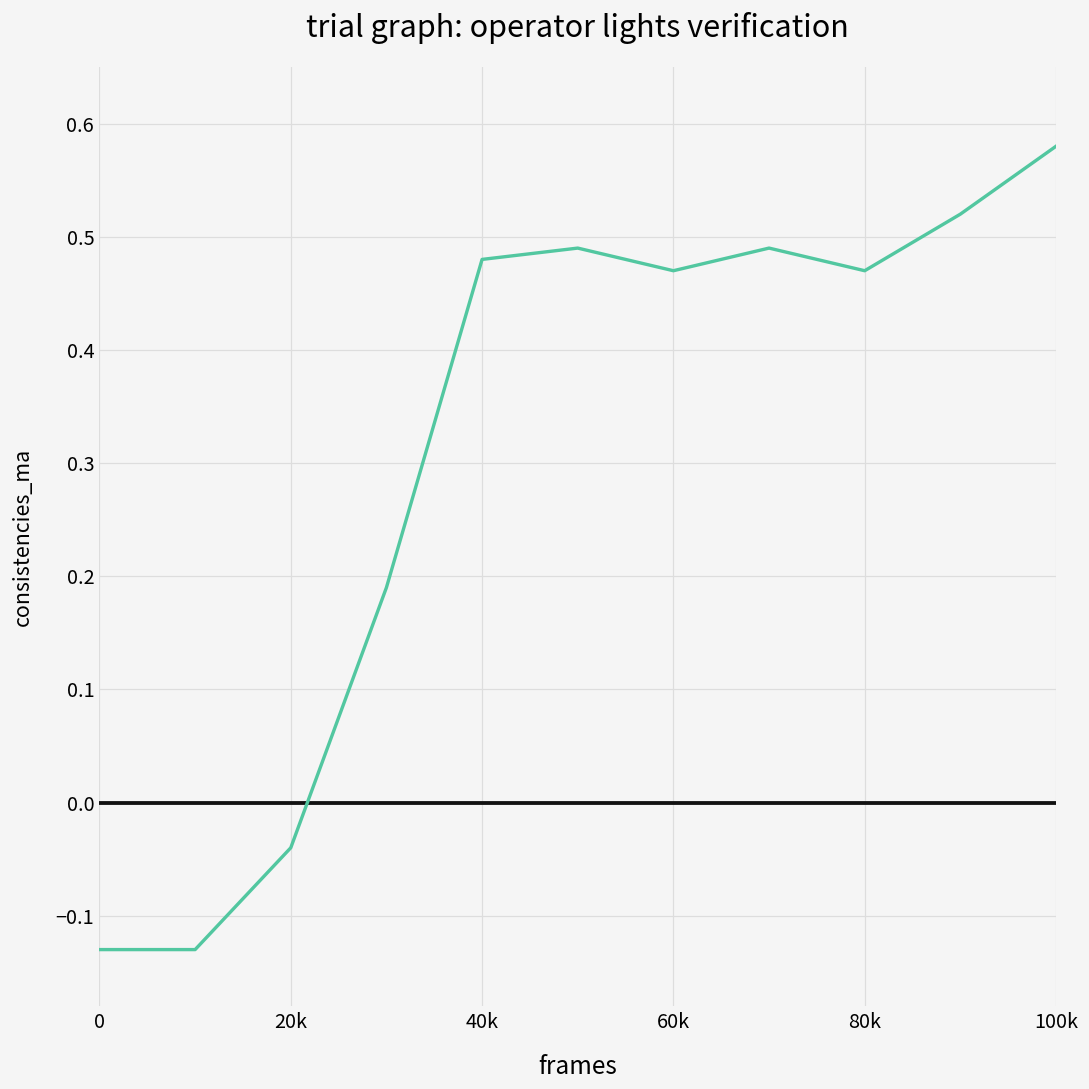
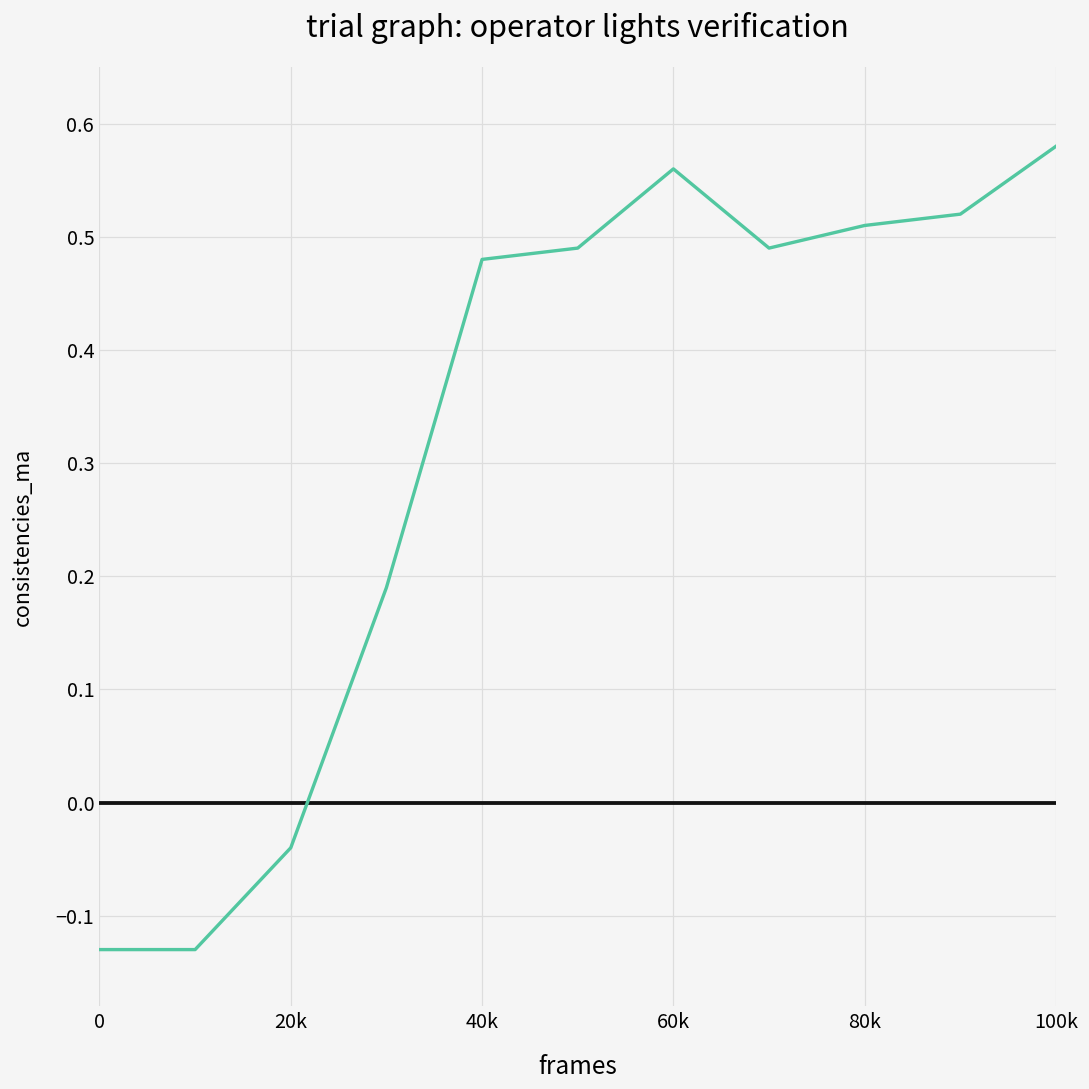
60k: 0.47 -> 0.56
80k: 0.47 -> 0.51
